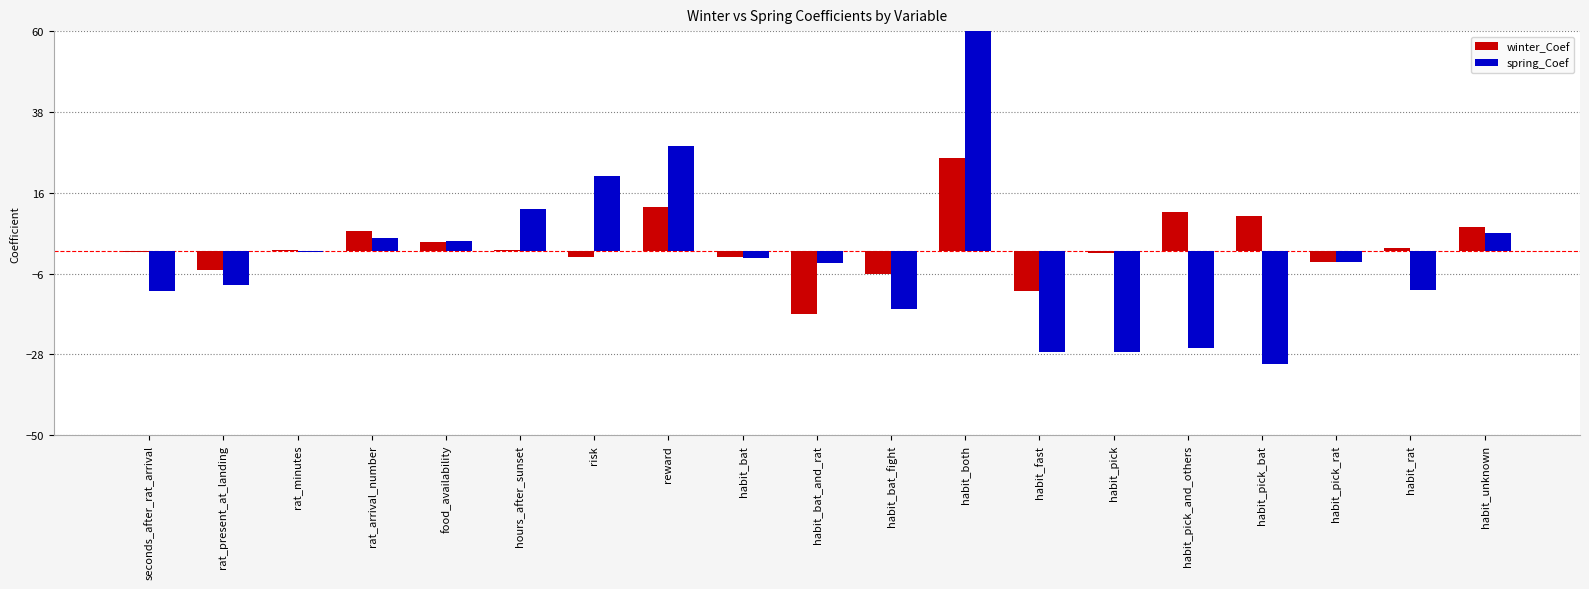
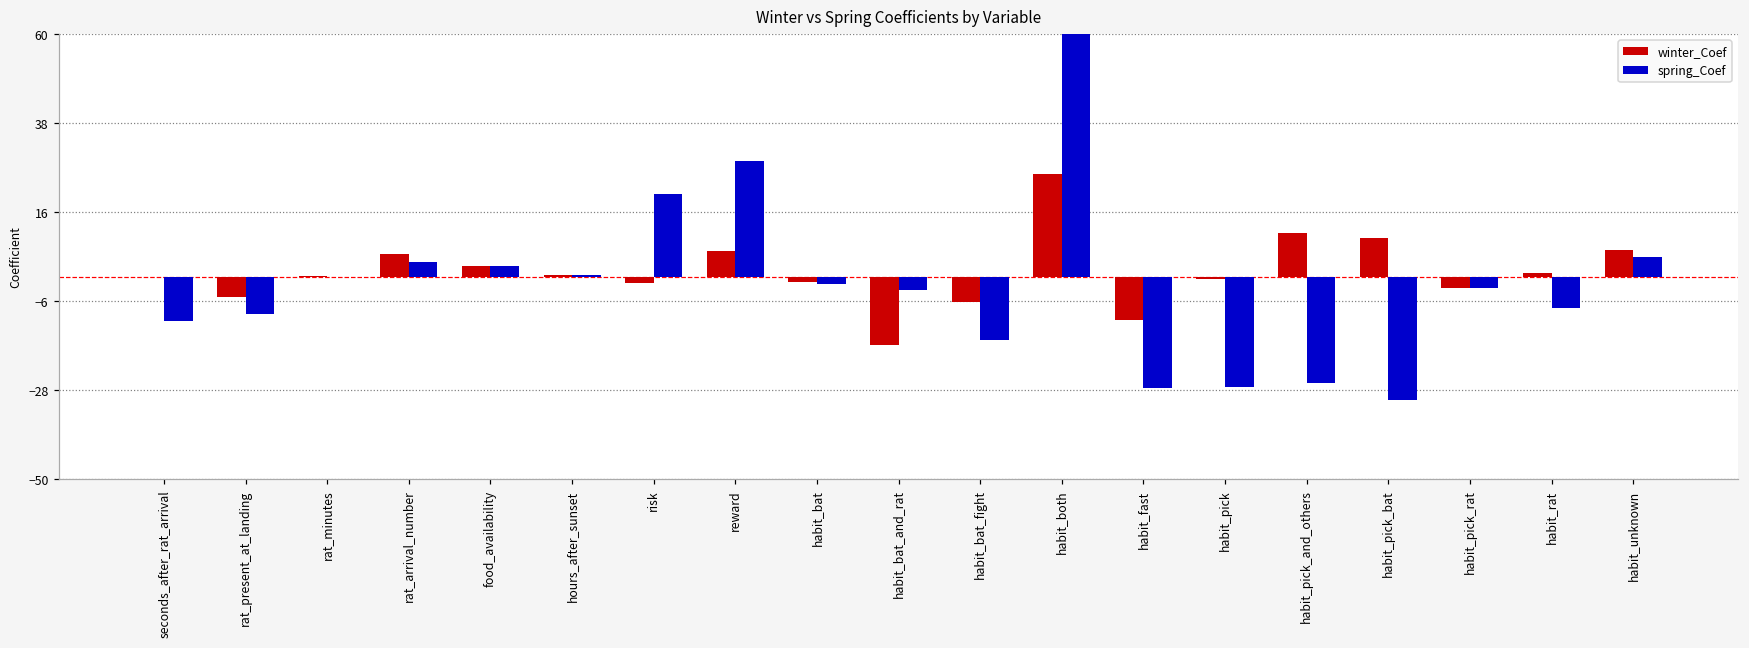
spring_Coef, hours_after_sunset: 12 -> 1
winter_Coef, reward: 12 -> 6
spring_Coef, habit_rat: -10 -> -8
